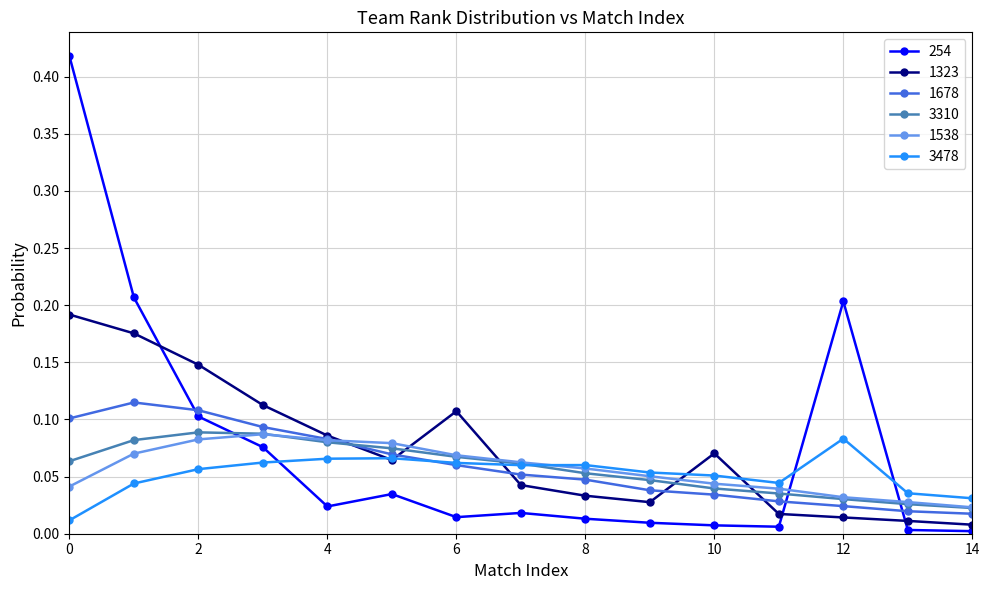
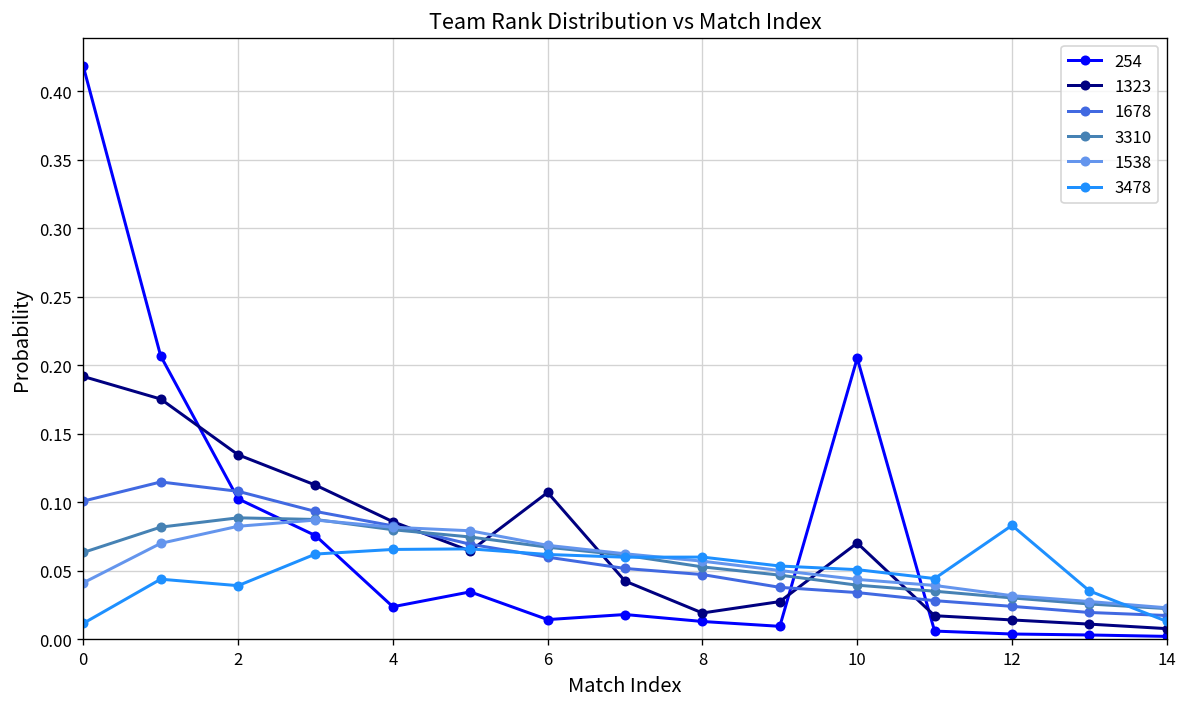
1323, 2: 0.148 -> 0.135
3478, 2: 0.057 -> 0.039
1323, 8: 0.033 -> 0.019
254, 10: 0.007 -> 0.205
254, 12: 0.203 -> 0.004
3478, 14: 0.031 -> 0.013
